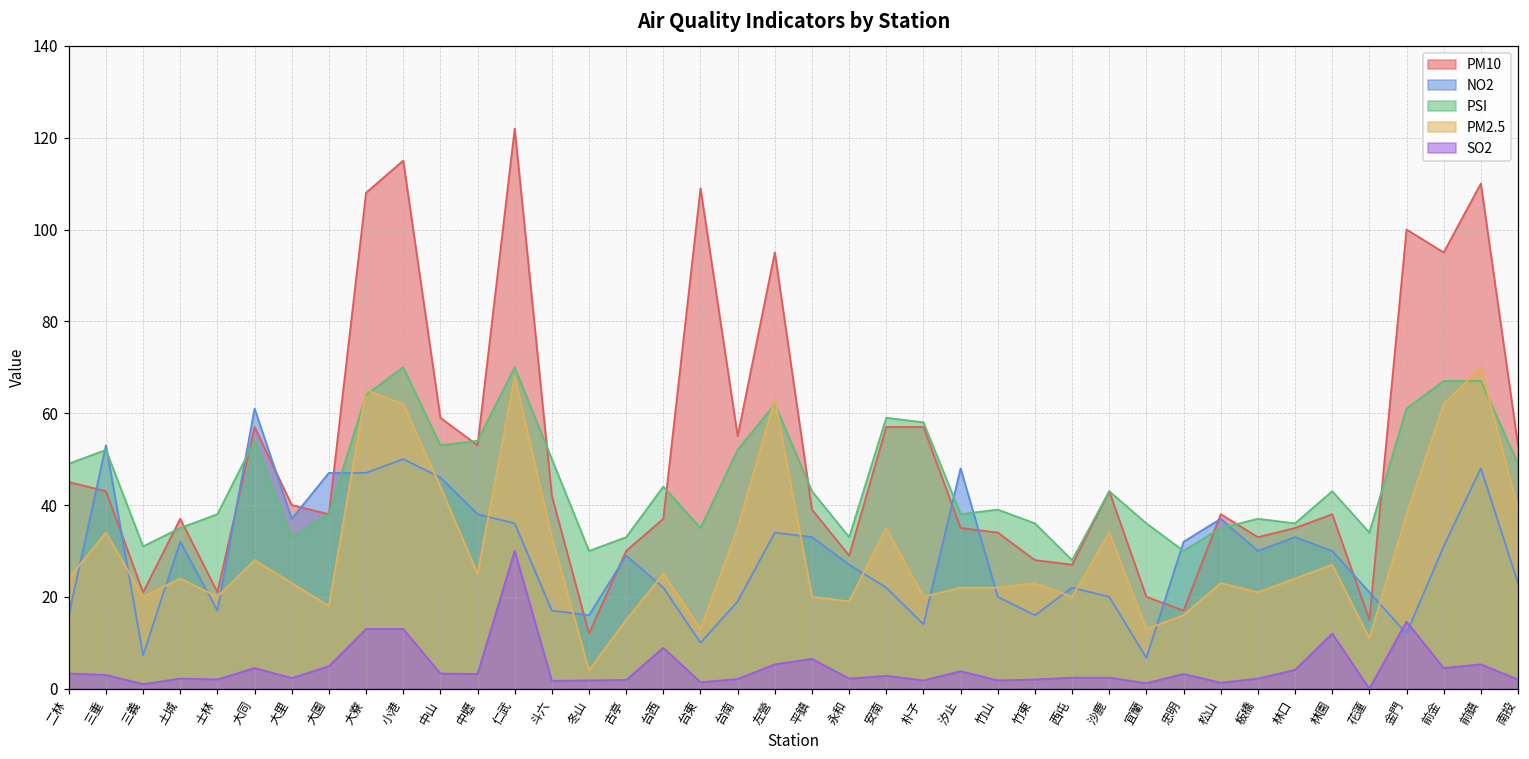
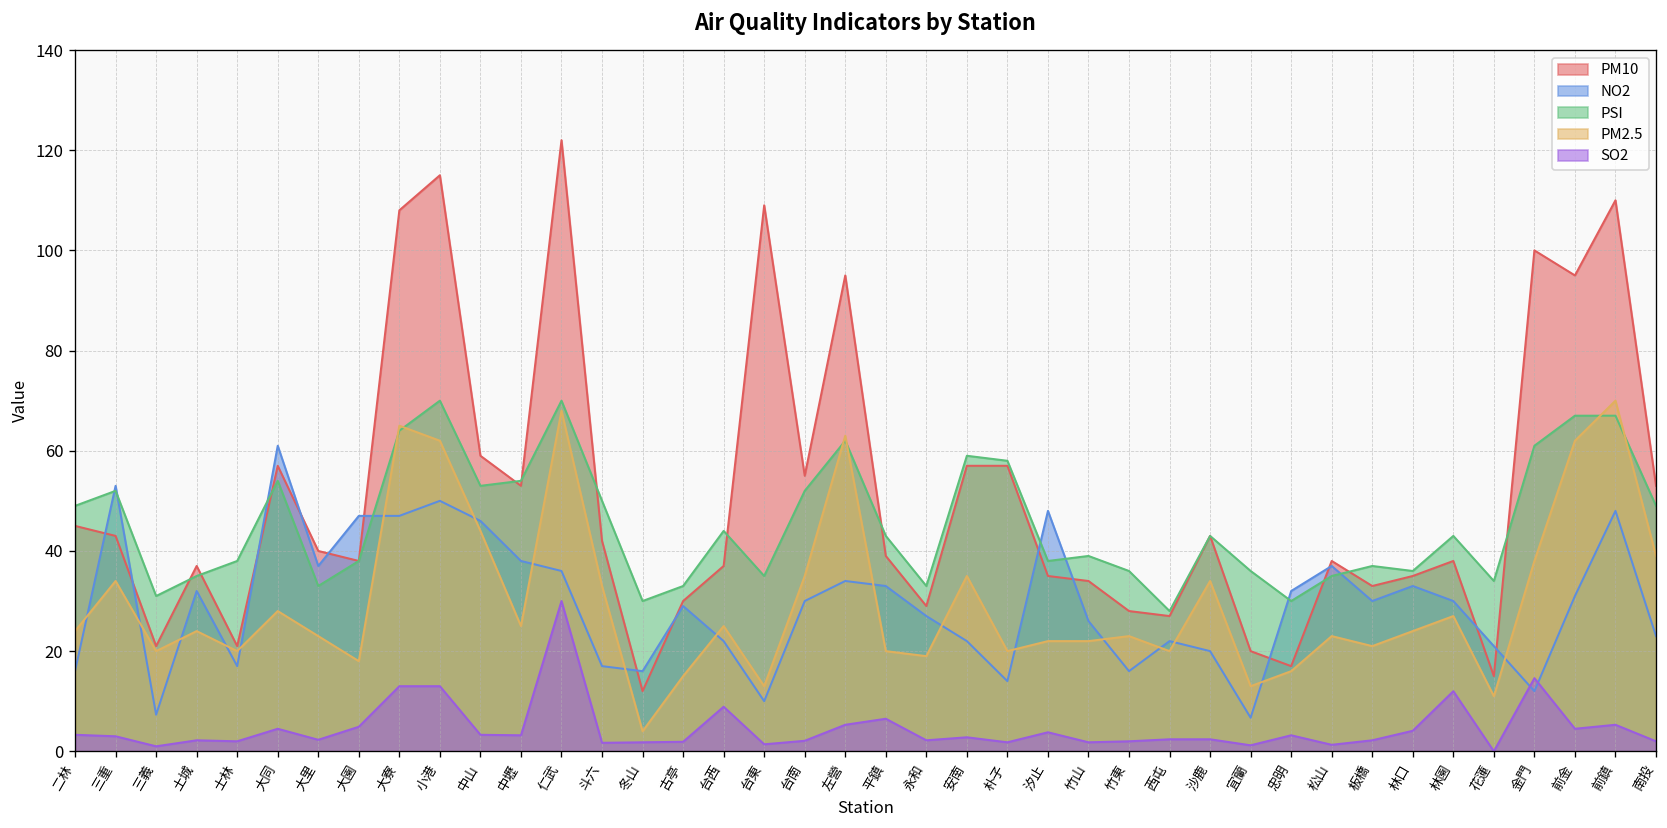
NO2, 台南: 19 -> 30
NO2, 竹山: 20 -> 26
